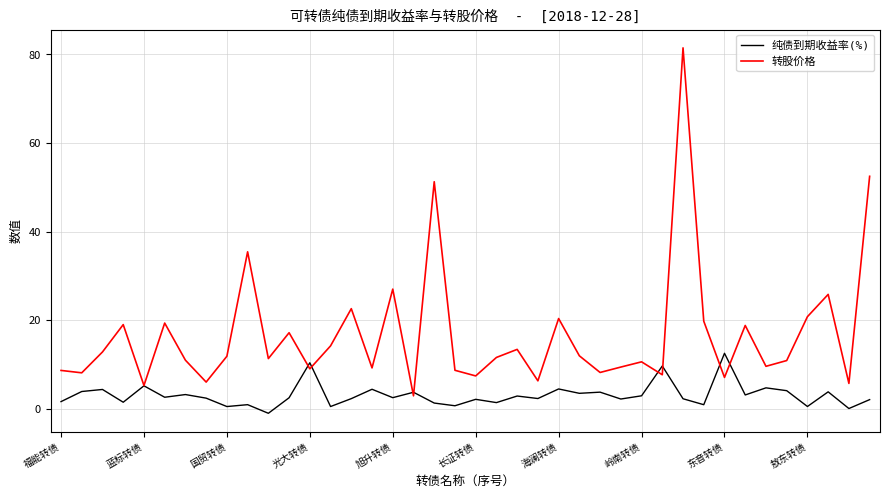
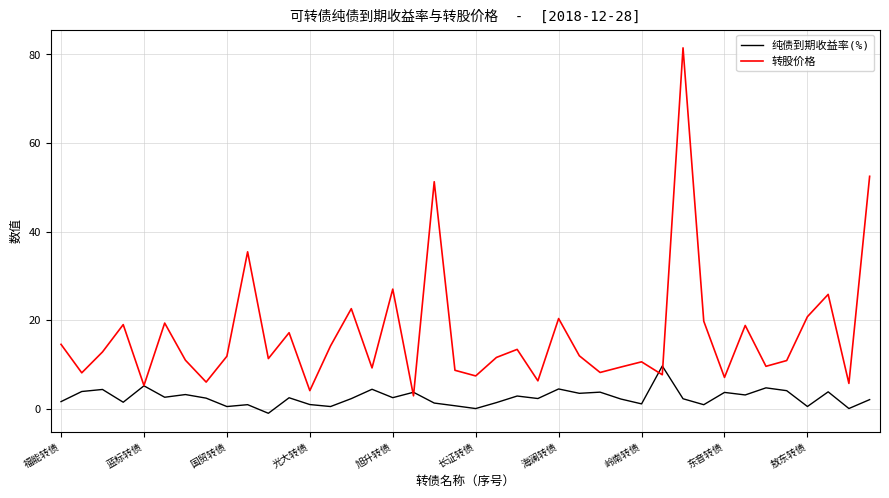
转股价格, 福能转债: 9 -> 15
纯债到期收益率(%), 光大转债: 10 -> 1
转股价格, 光大转债: 9 -> 4
纯债到期收益率(%), 长证转债: 2 -> 0
纯债到期收益率(%), 岭南转债: 3 -> 1
纯债到期收益率(%), 东音转债: 13 -> 4
